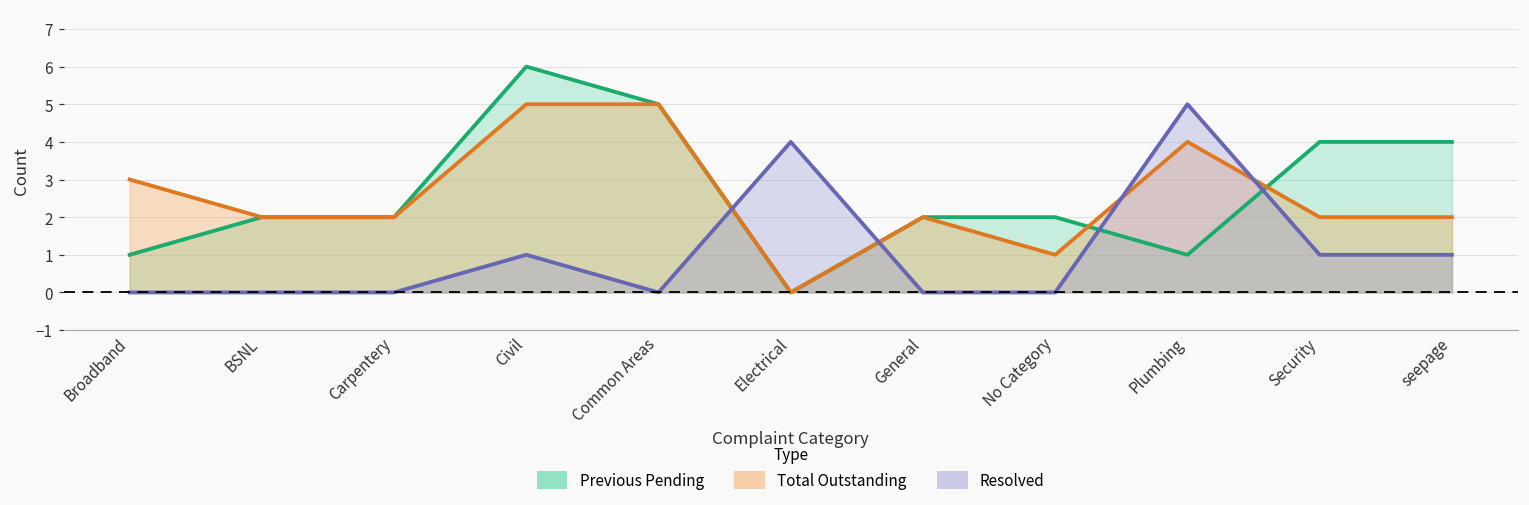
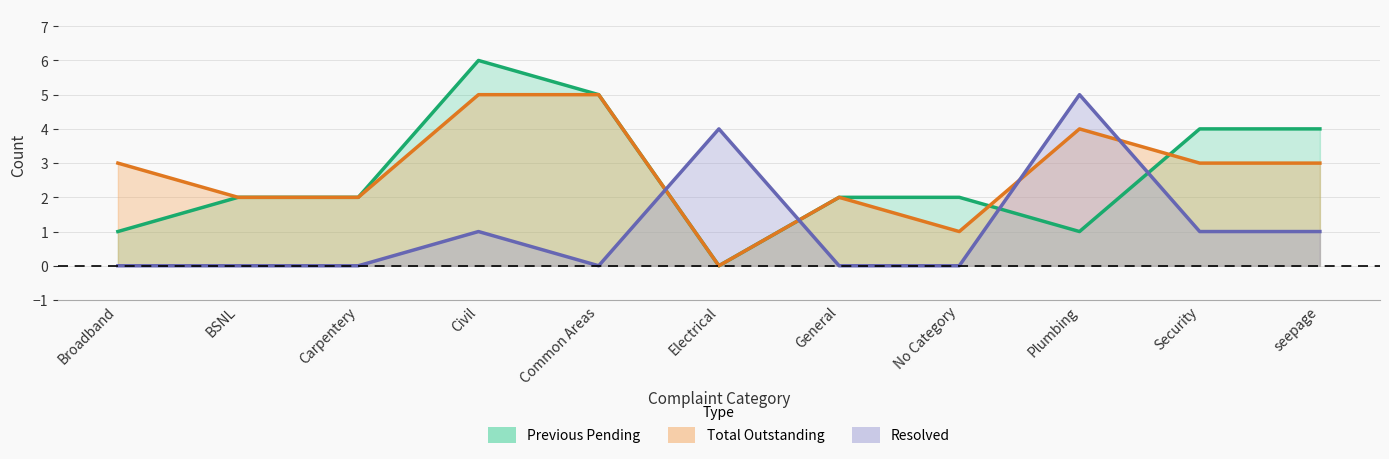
Total Outstanding, Security: 2 -> 3
Total Outstanding, seepage: 2 -> 3
